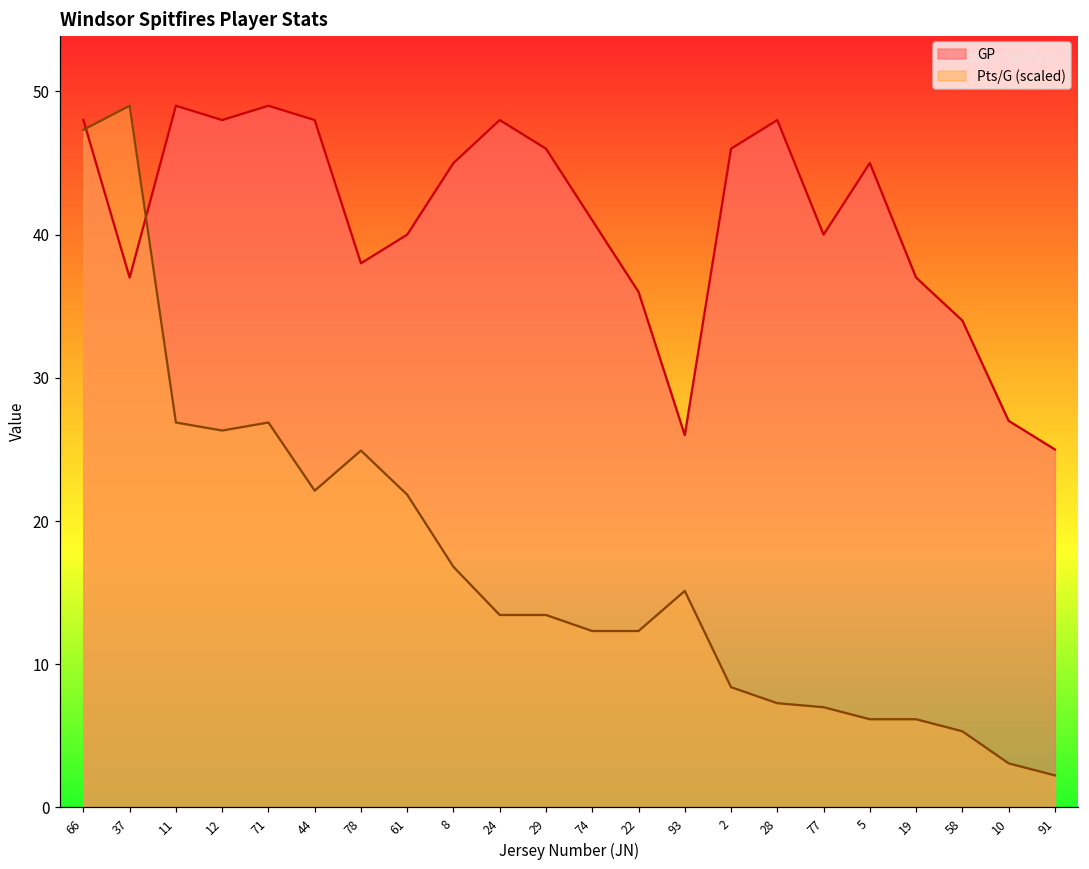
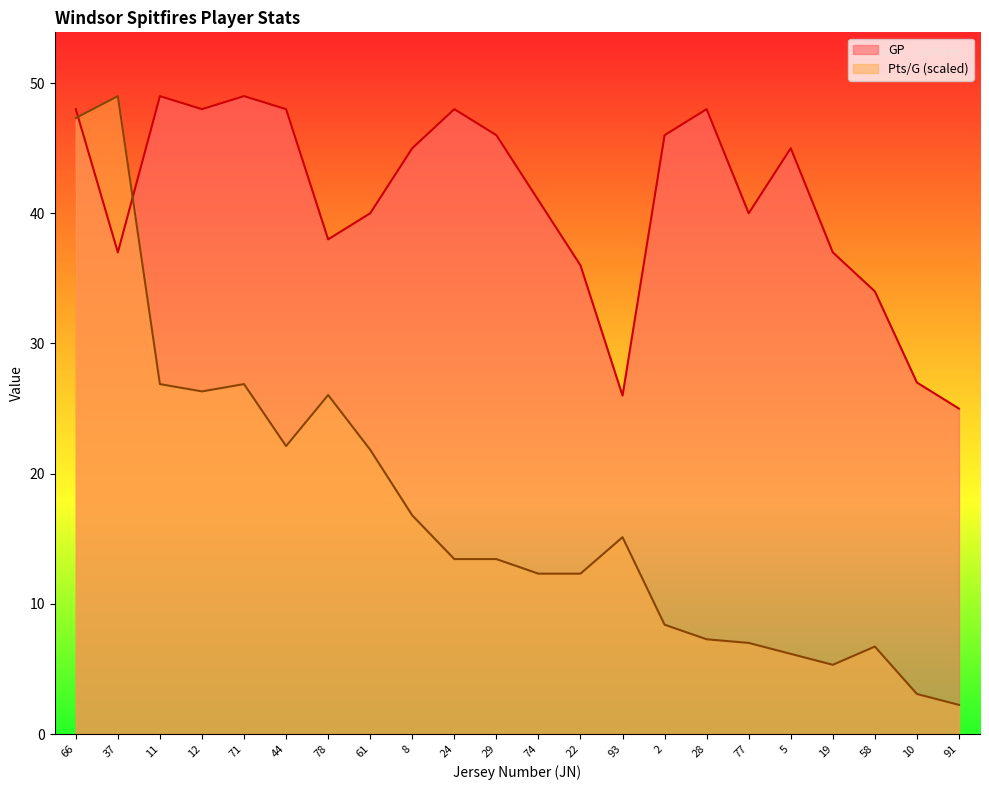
Pts/G (scaled), 78: 24.9 -> 26.0
Pts/G (scaled), 19: 6.2 -> 5.3
Pts/G (scaled), 58: 5.3 -> 6.7
